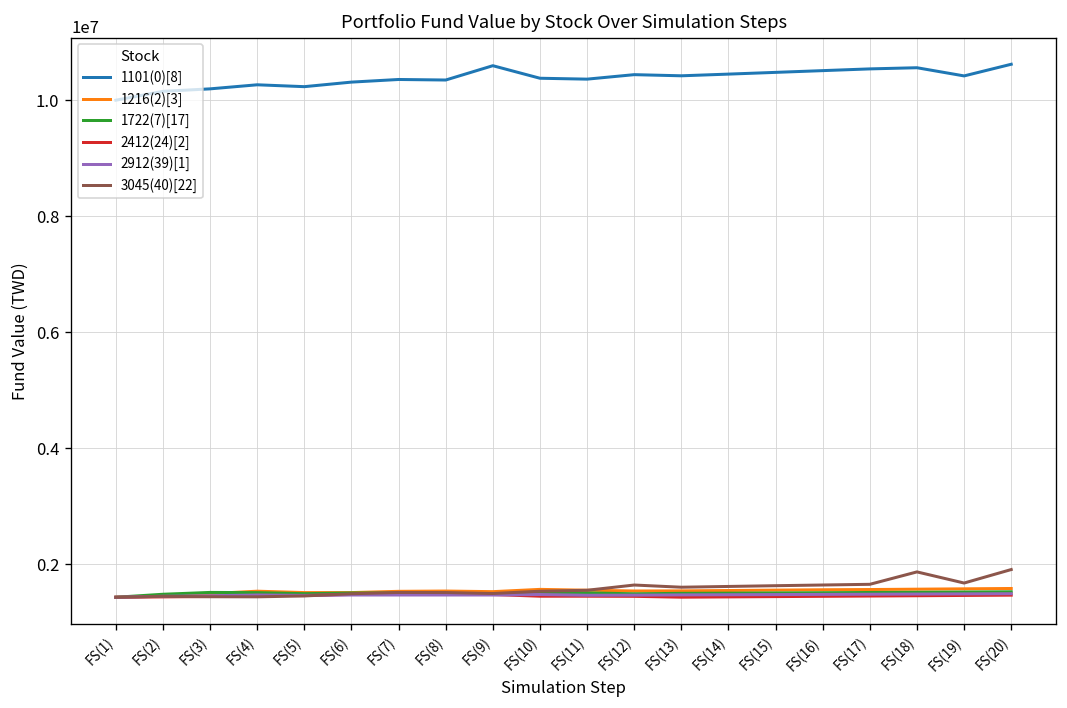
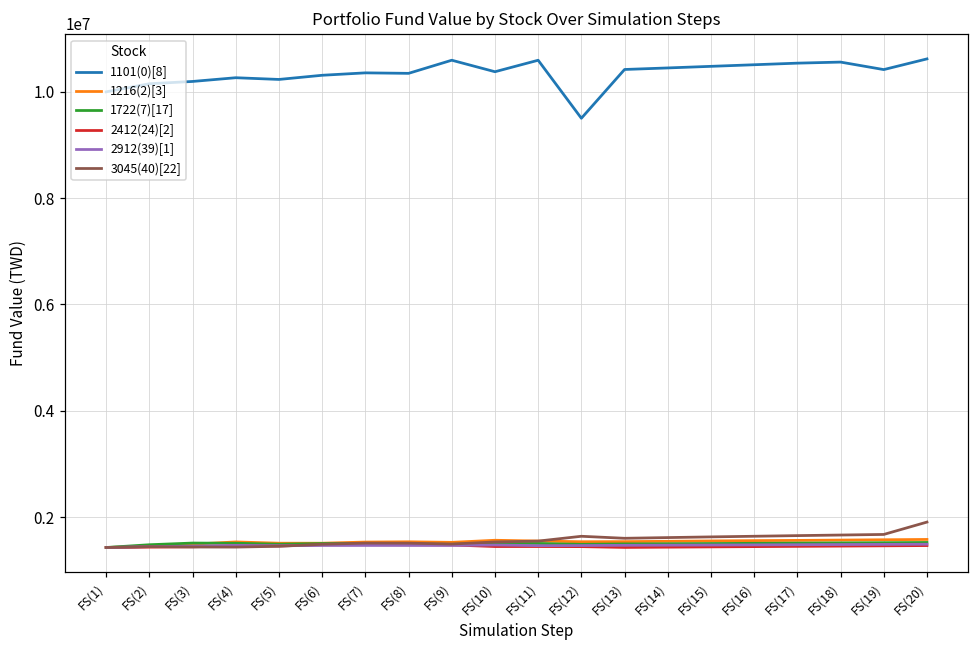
1101(0)[8], FS(11): 10400000 -> 10600000
1101(0)[8], FS(12): 10400000 -> 9500000
3045(40)[22], FS(18): 1900000 -> 1700000
